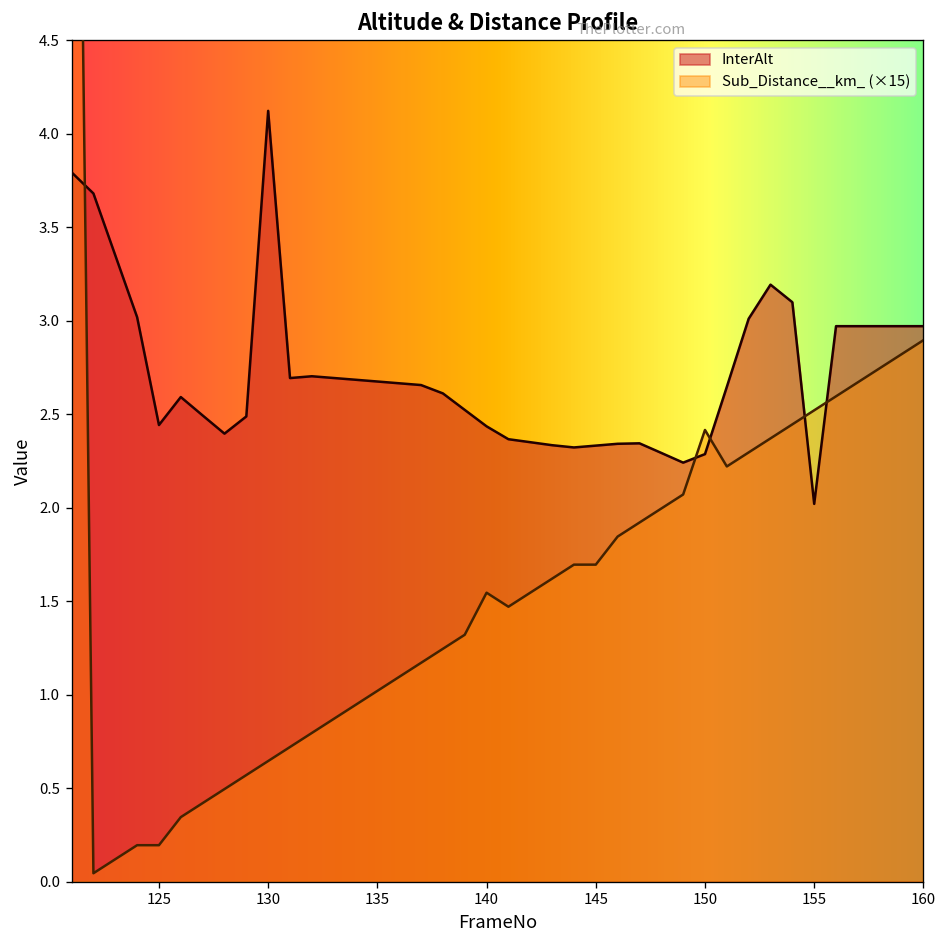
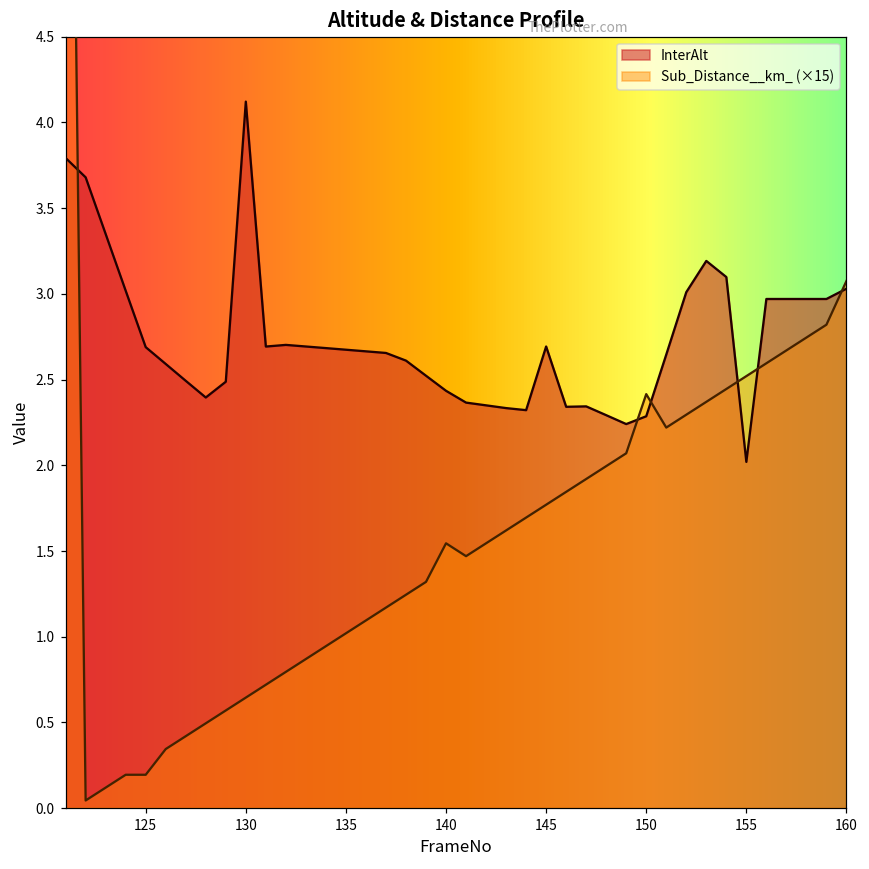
InterAlt, 125: 2.44 -> 2.69
InterAlt, 145: 2.33 -> 2.69
Sub_Distance__km_ (×15), 145: 1.70 -> 1.77
InterAlt, 160: 2.97 -> 3.03
Sub_Distance__km_ (×15), 160: 2.90 -> 3.07
